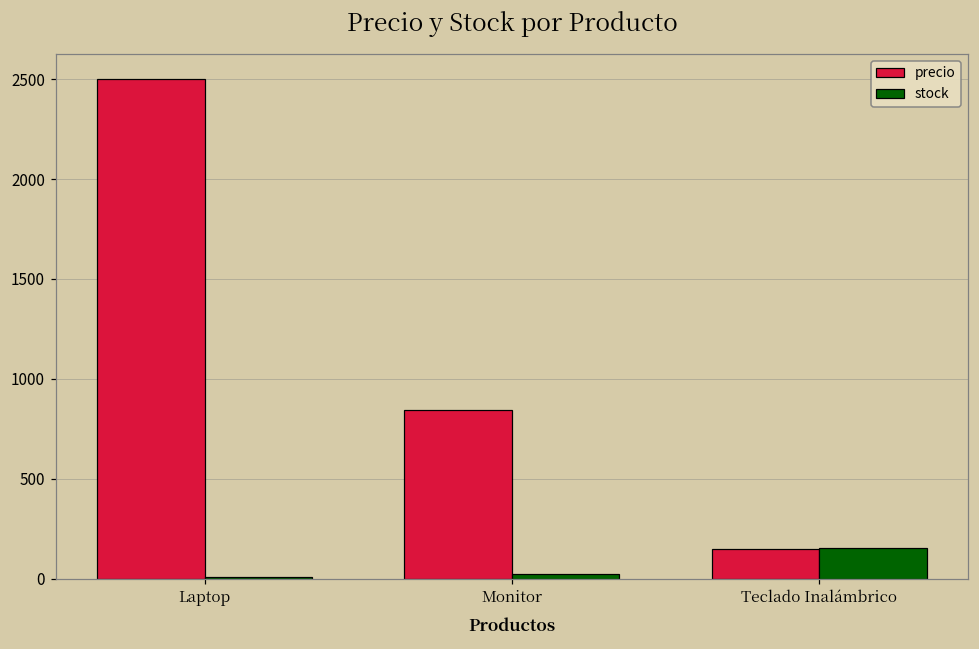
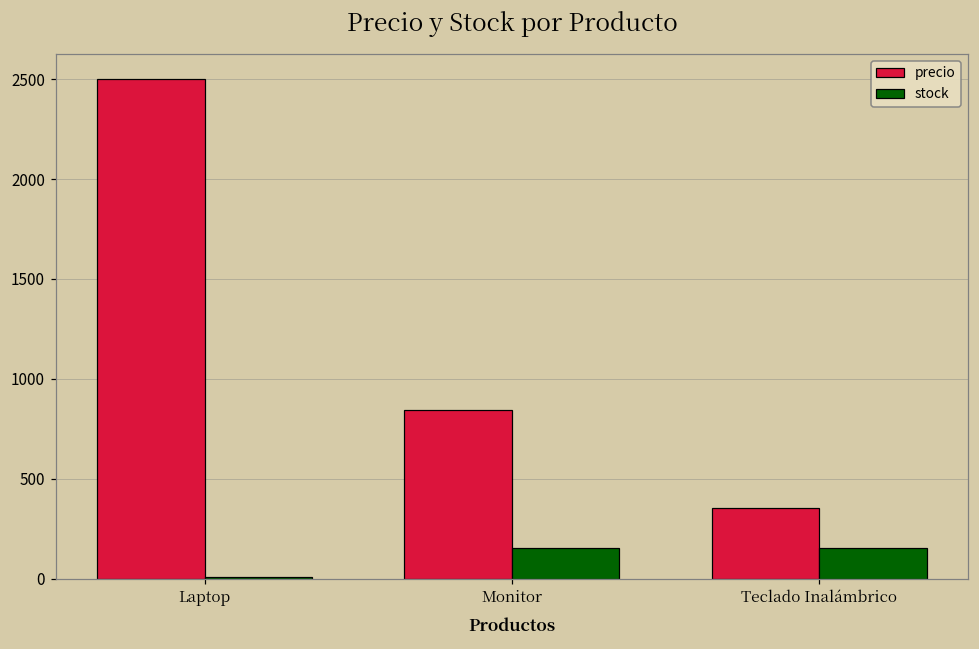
stock, Monitor: 30 -> 150
precio, Teclado Inalámbrico: 150 -> 360
